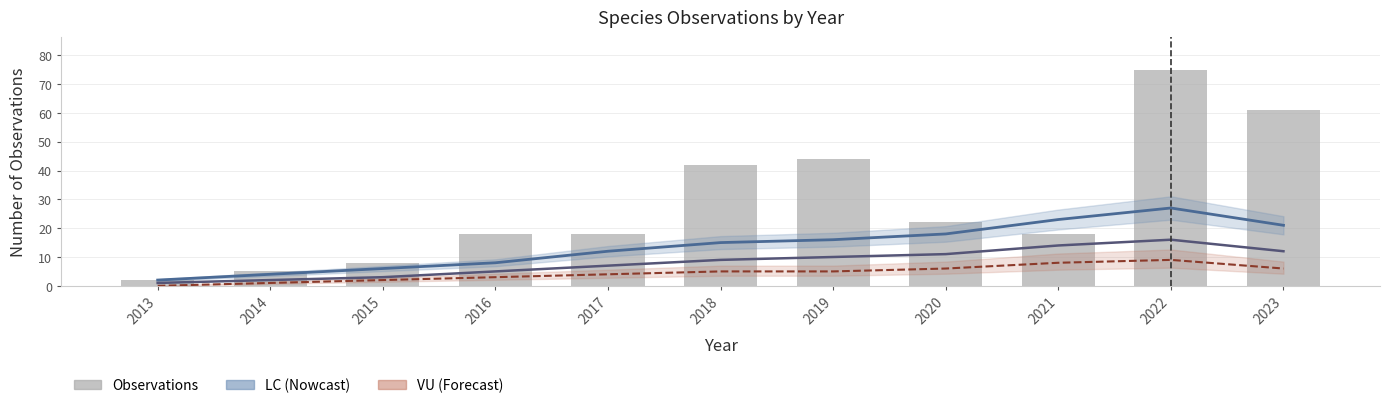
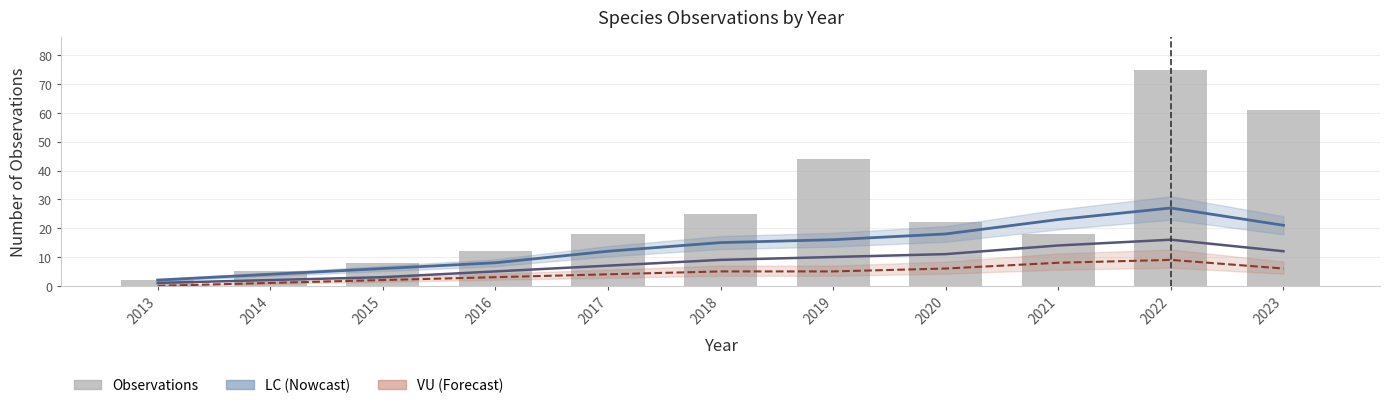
Observations, 2016: 18 -> 12
Observations, 2018: 42 -> 25
